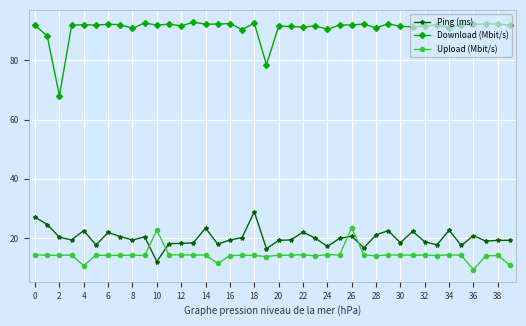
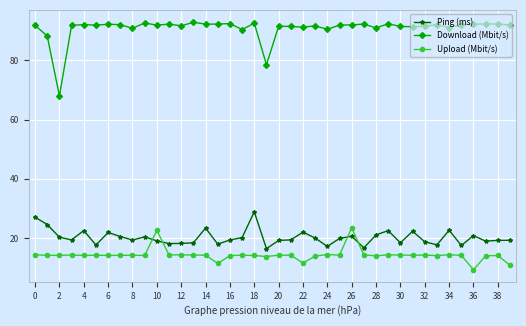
Upload (Mbit/s), 4: 11 -> 14
Ping (ms), 10: 12 -> 19
Upload (Mbit/s), 22: 14 -> 12
